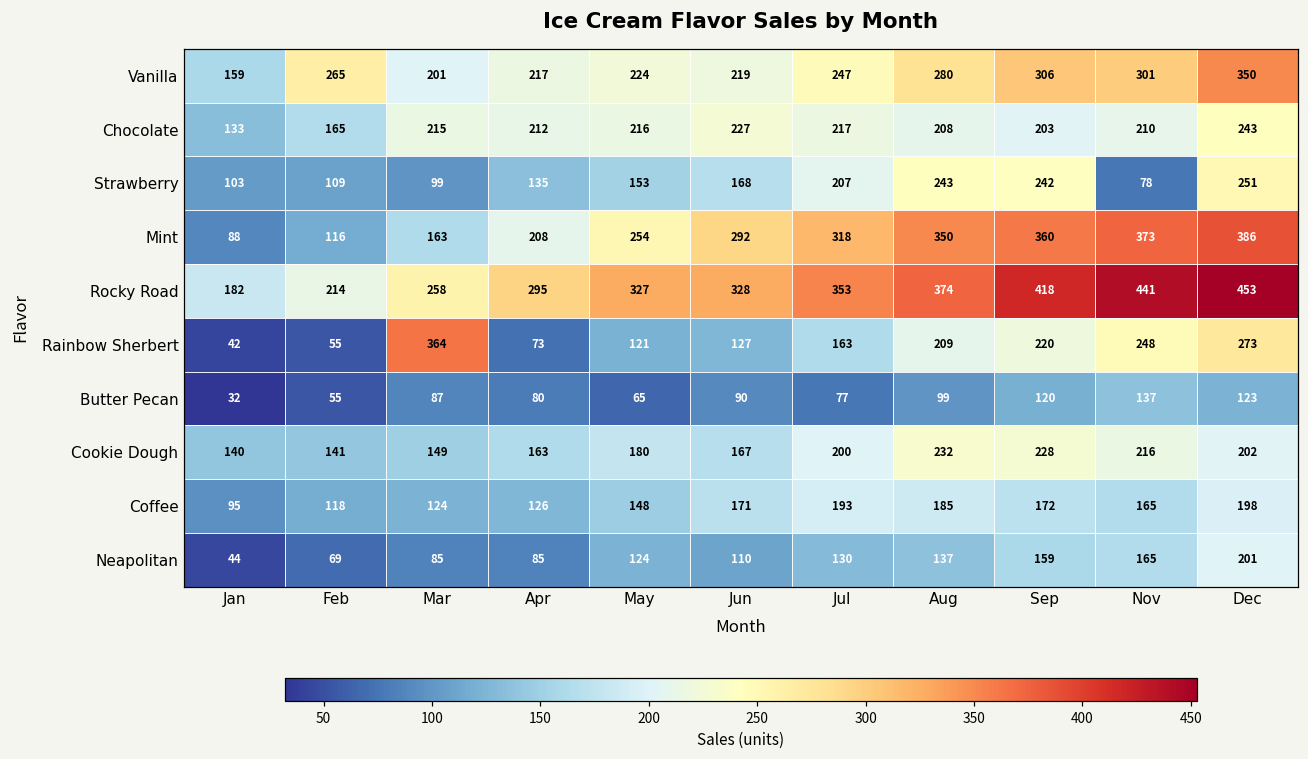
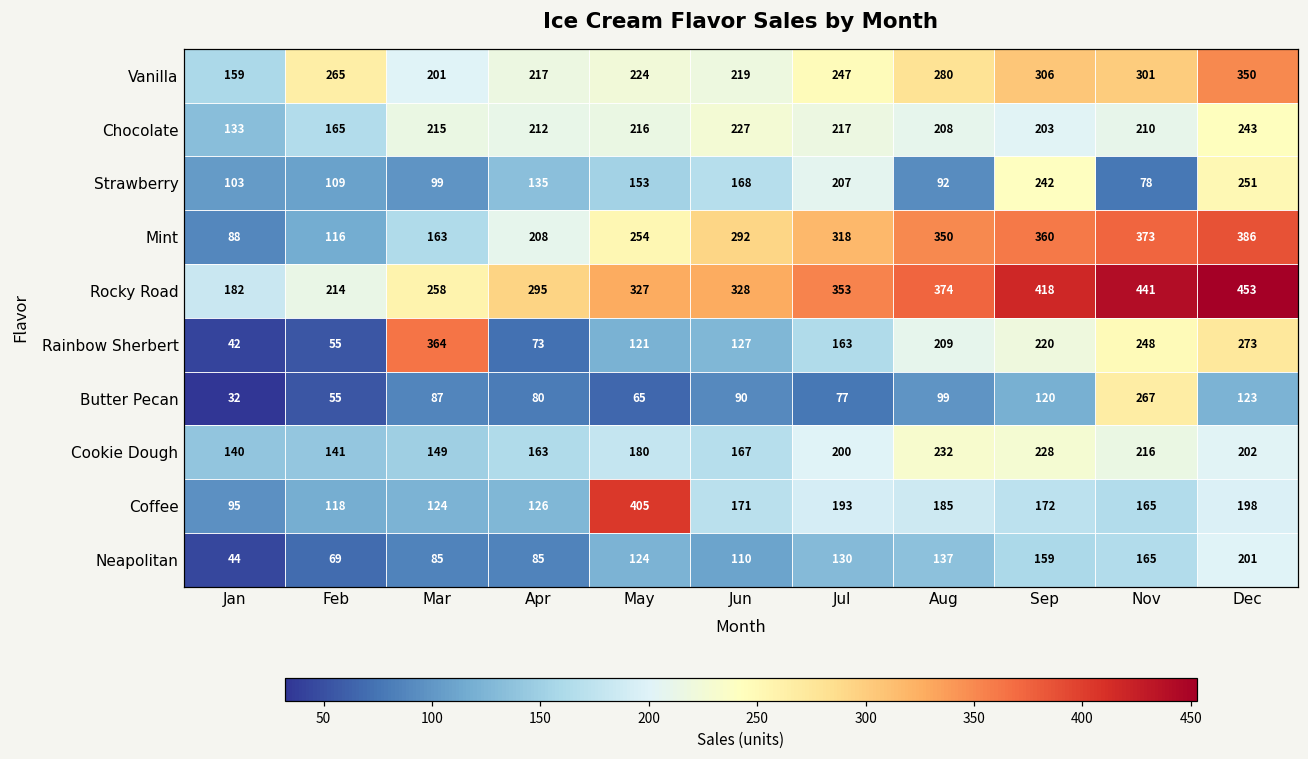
Strawberry, Aug: 243 -> 92
Butter Pecan, Nov: 137 -> 267
Coffee, May: 148 -> 405
